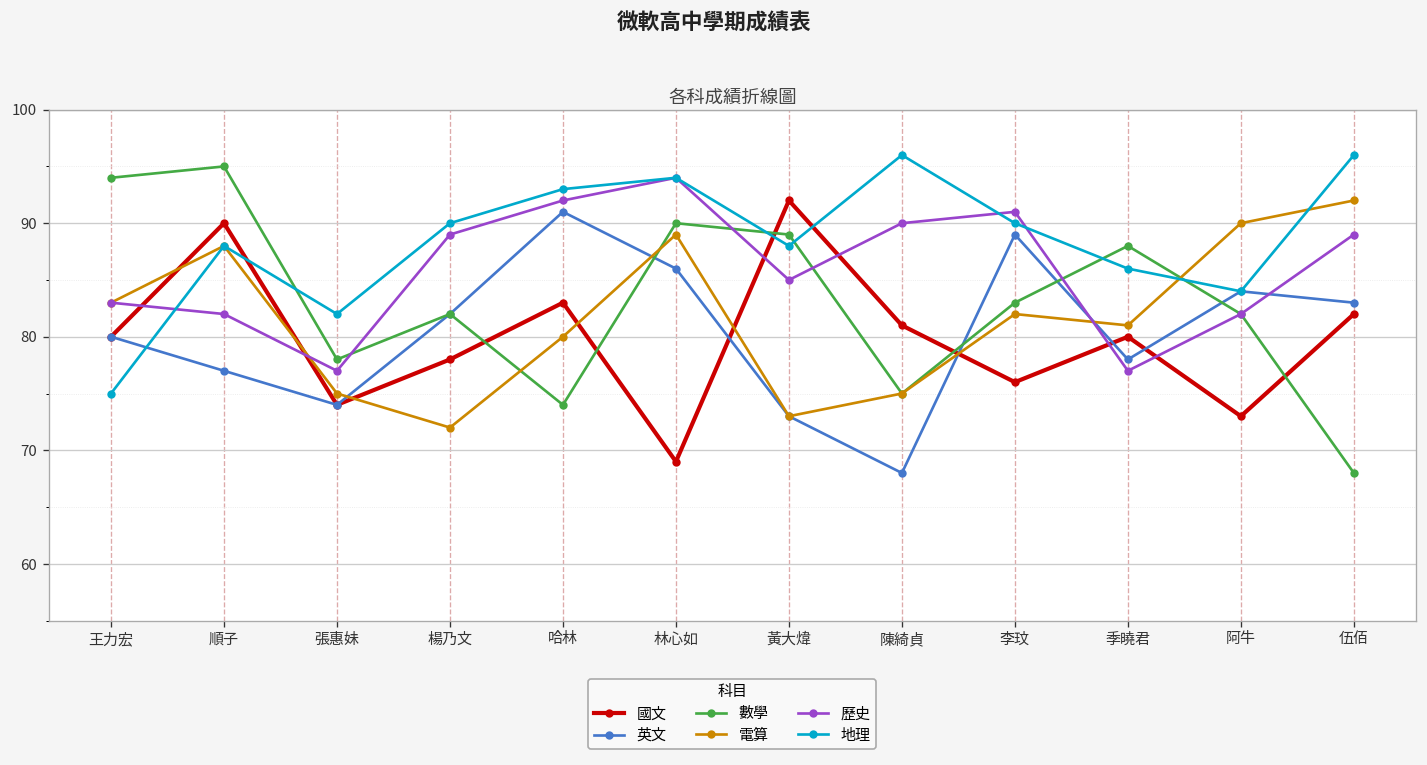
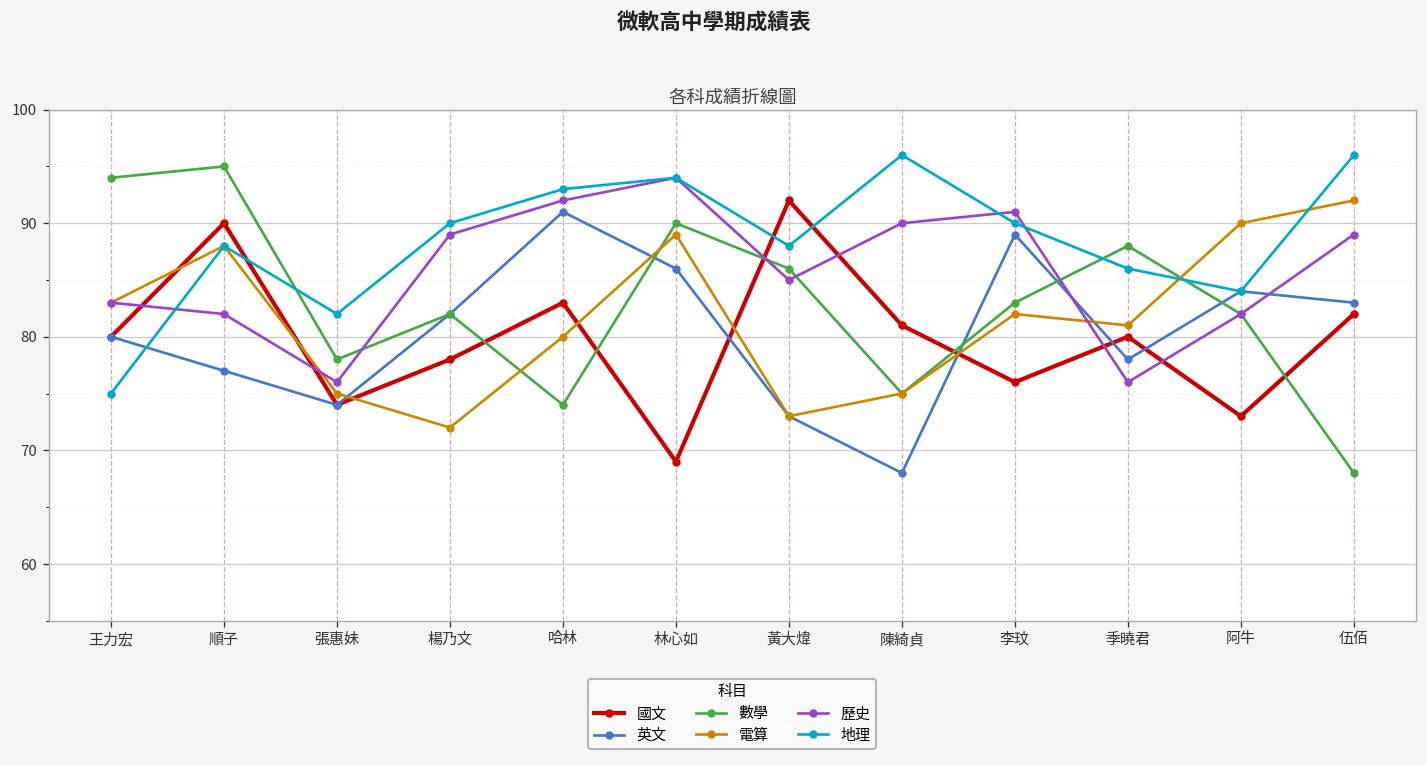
歷史, 張惠妹: 77 -> 76
數學, 黃大煒: 89 -> 86
歷史, 季曉君: 77 -> 76
